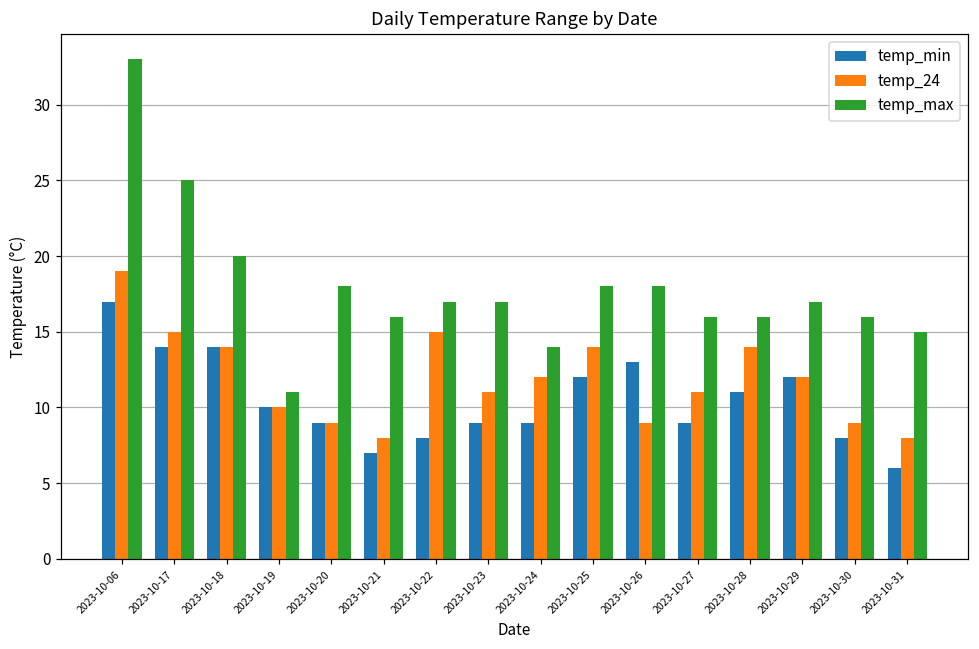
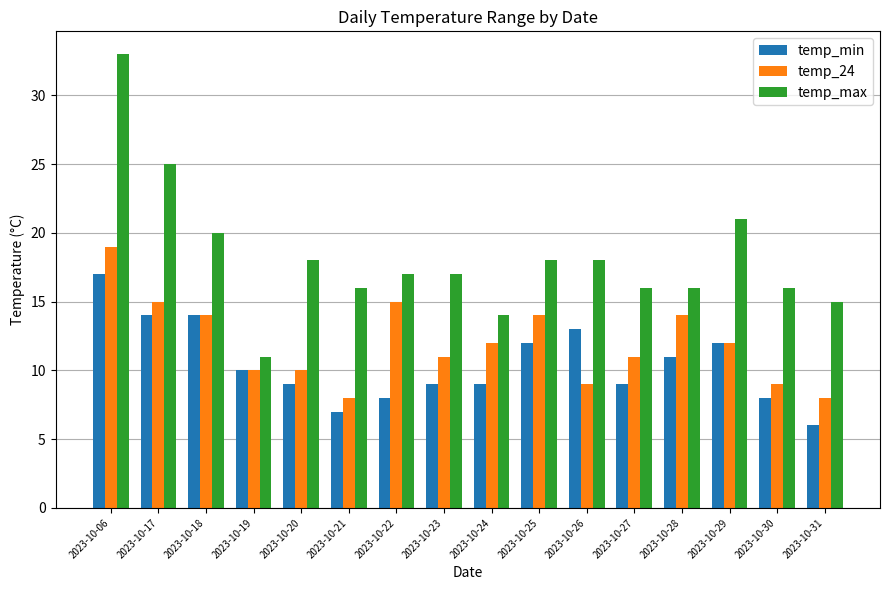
temp_24, 2023-10-20: 9 -> 10
temp_max, 2023-10-29: 17 -> 21
